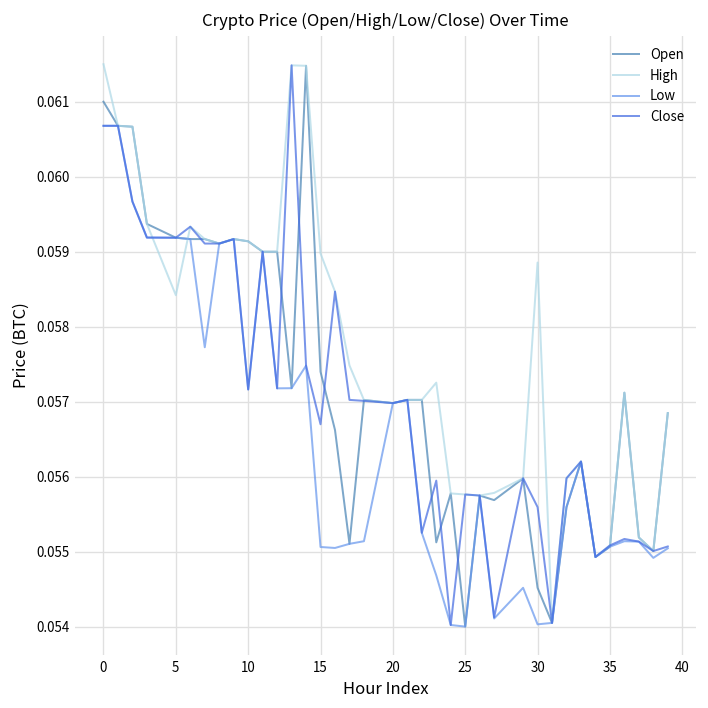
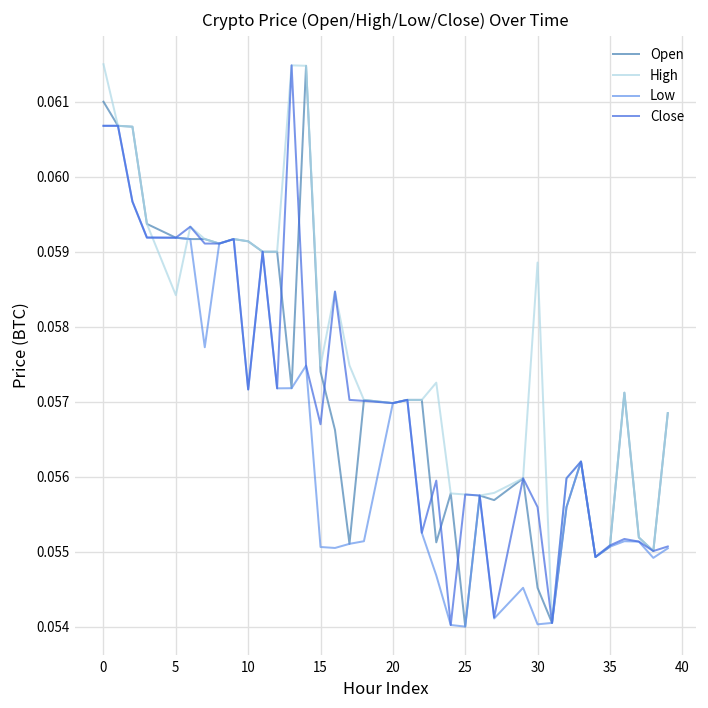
High, 15: 0.0590 -> 0.0575
